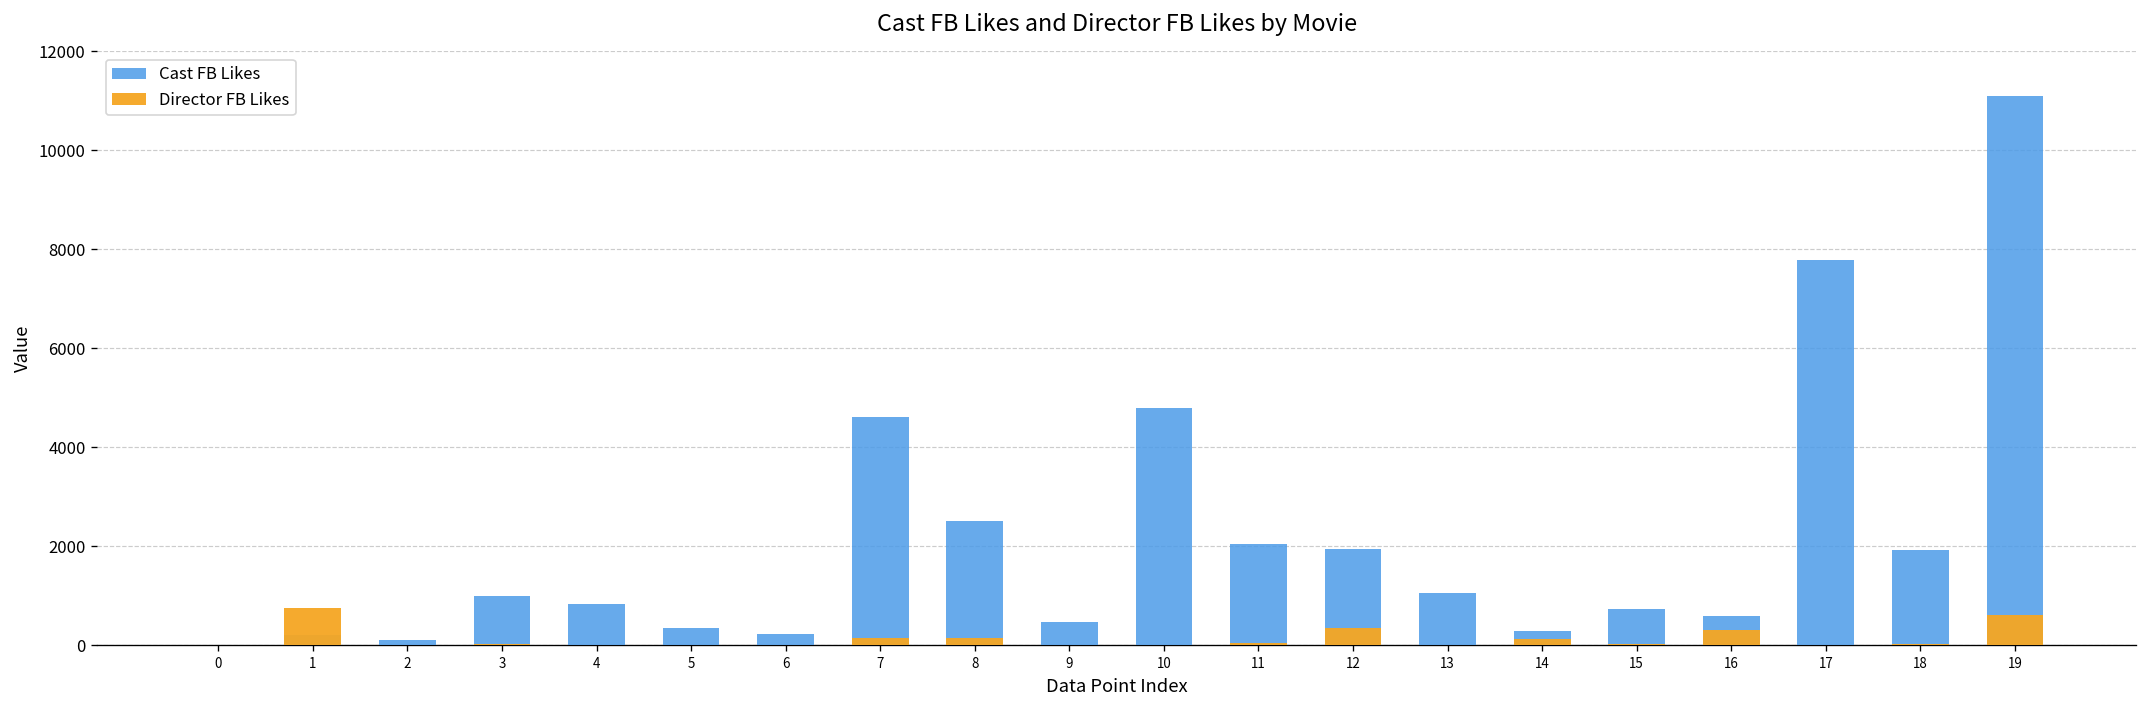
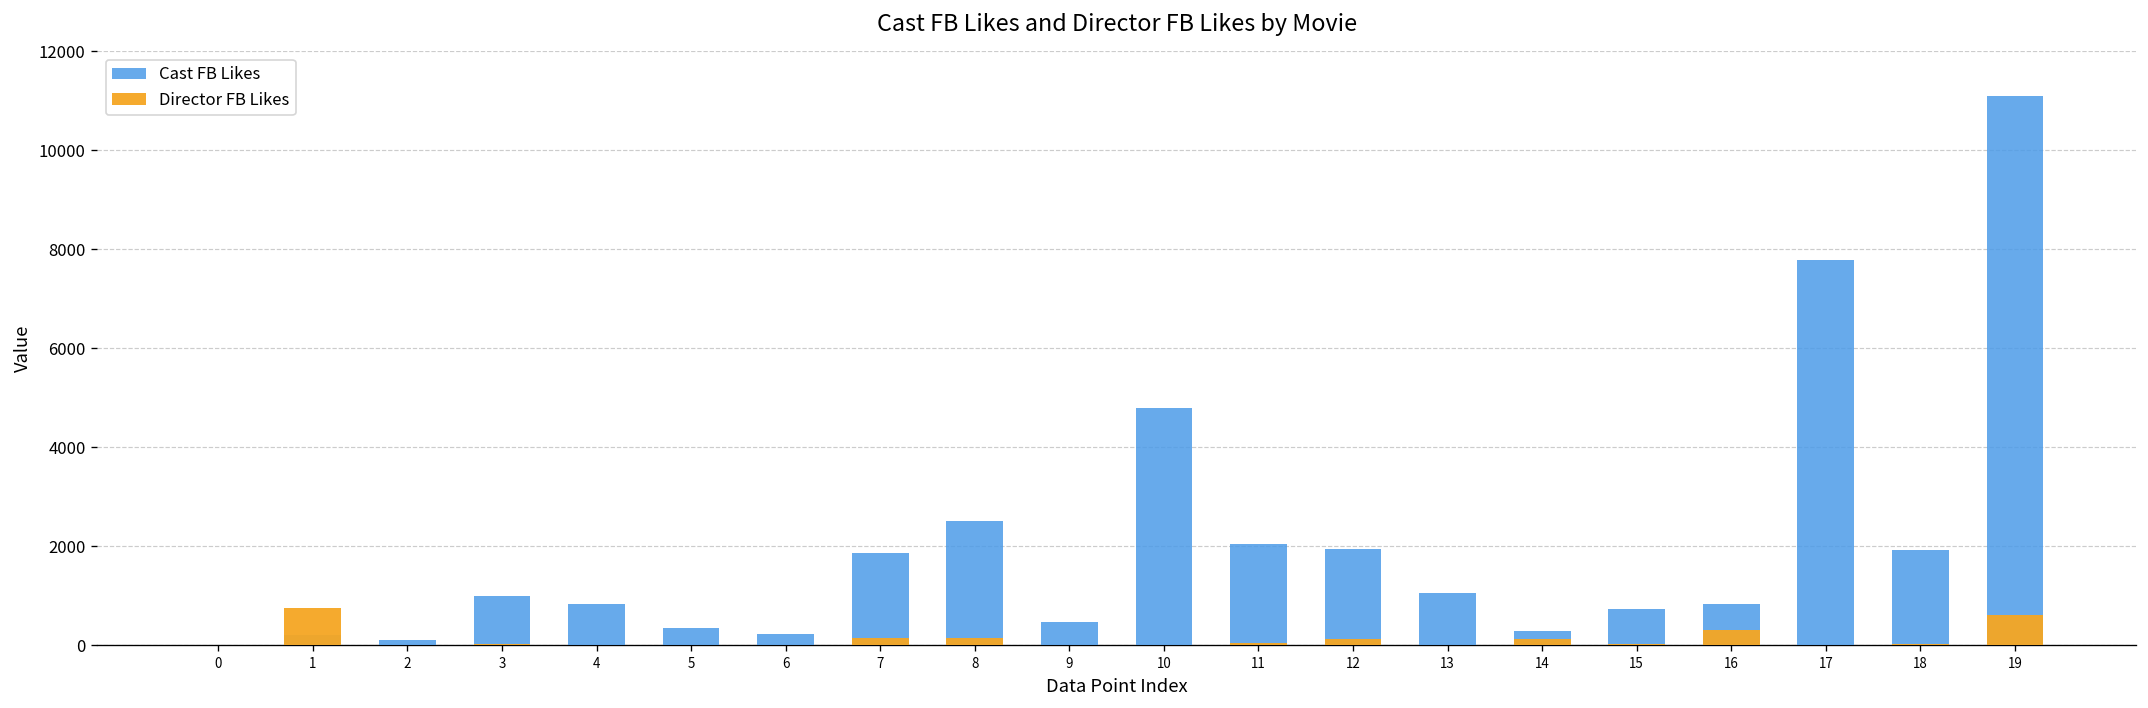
Cast FB Likes, 7: 4600 -> 1900
Director FB Likes, 12: 400 -> 100
Cast FB Likes, 16: 600 -> 800
